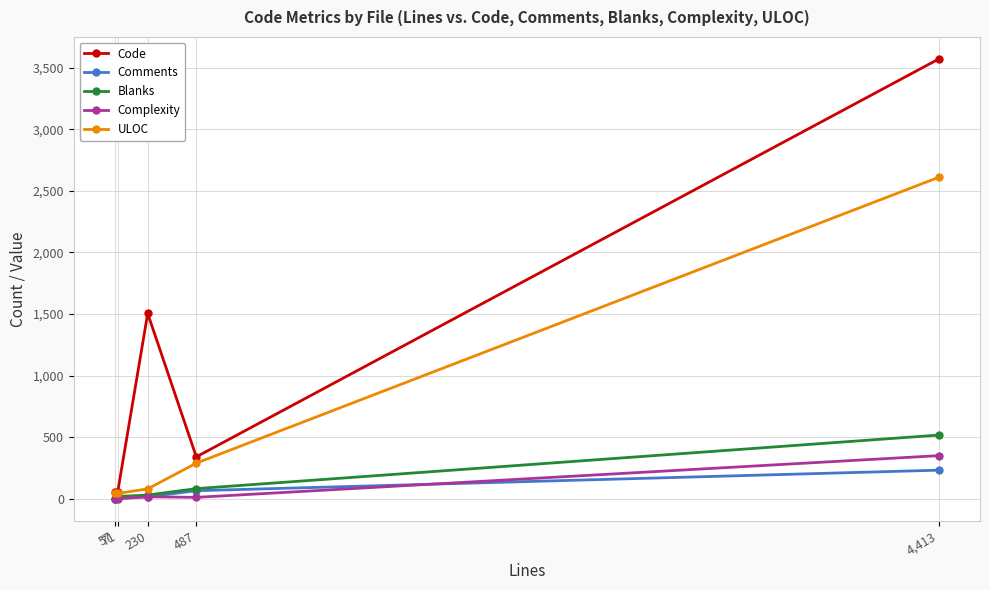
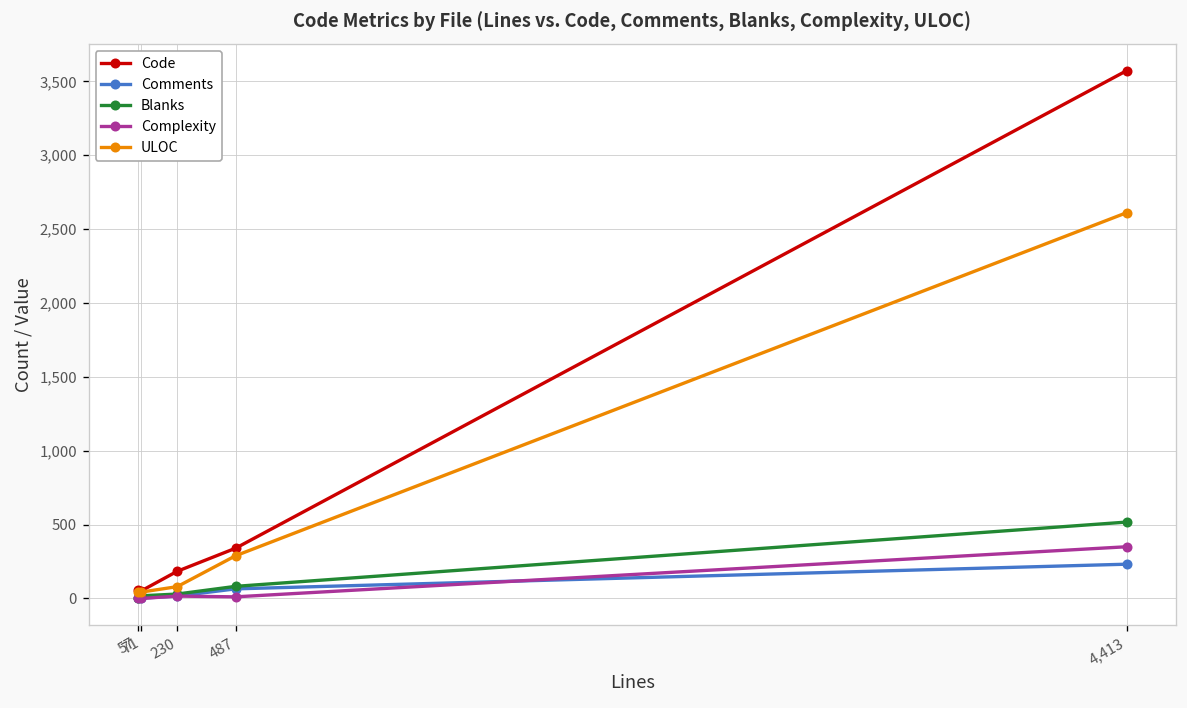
Code, 230: 1,510 -> 180
